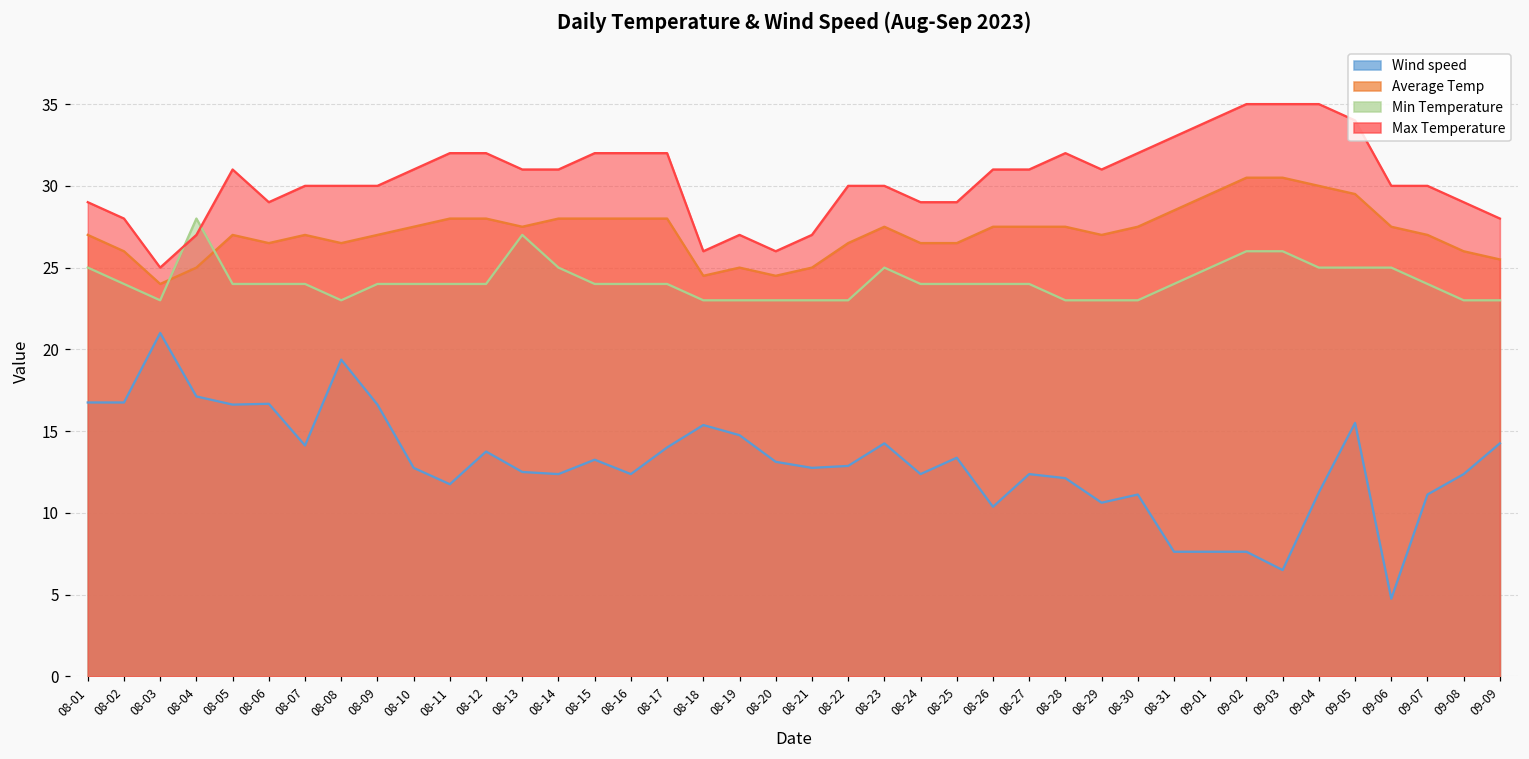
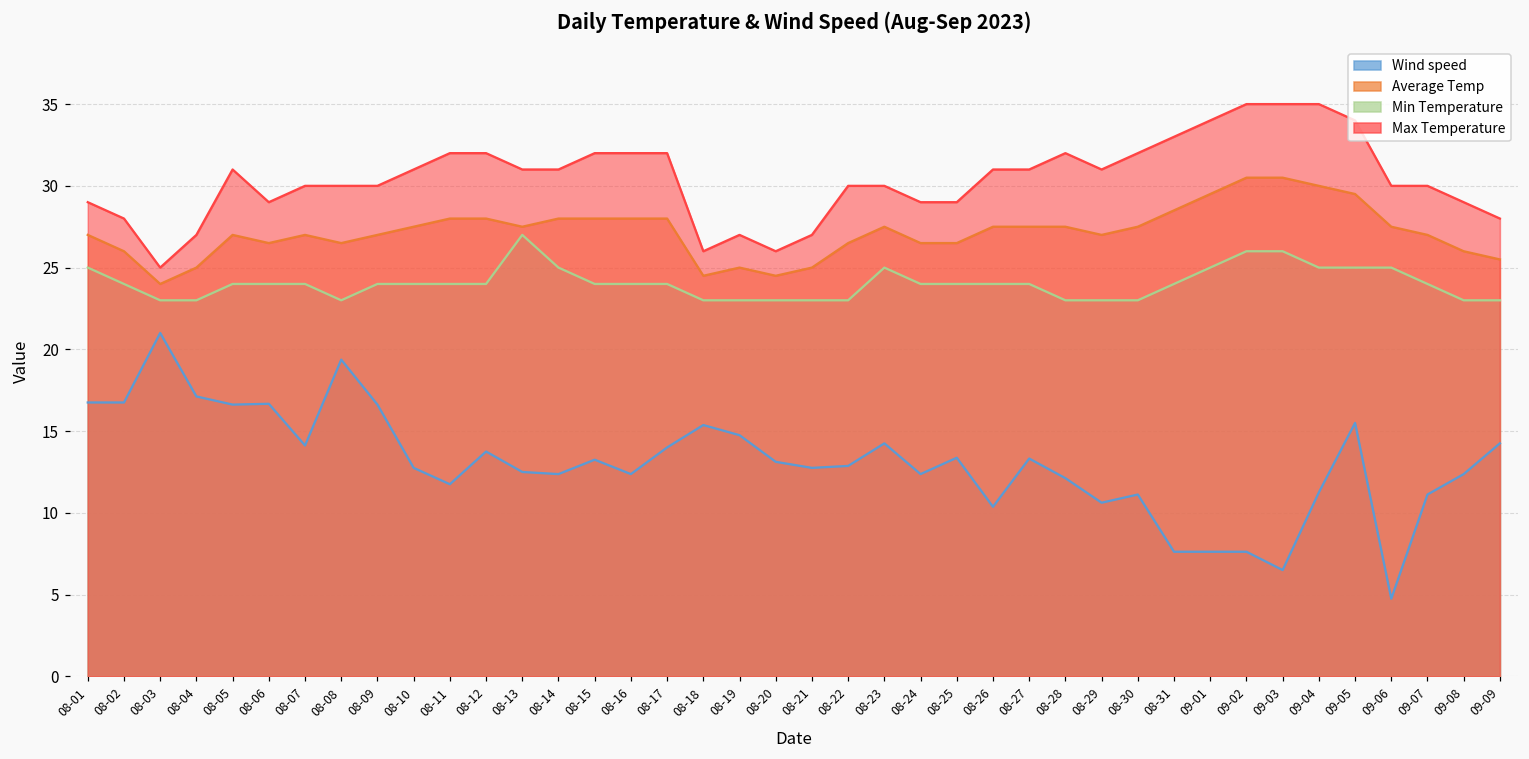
Min Temperature, 08-04: 28 -> 23
Wind speed, 08-27: 12.4 -> 13.3
